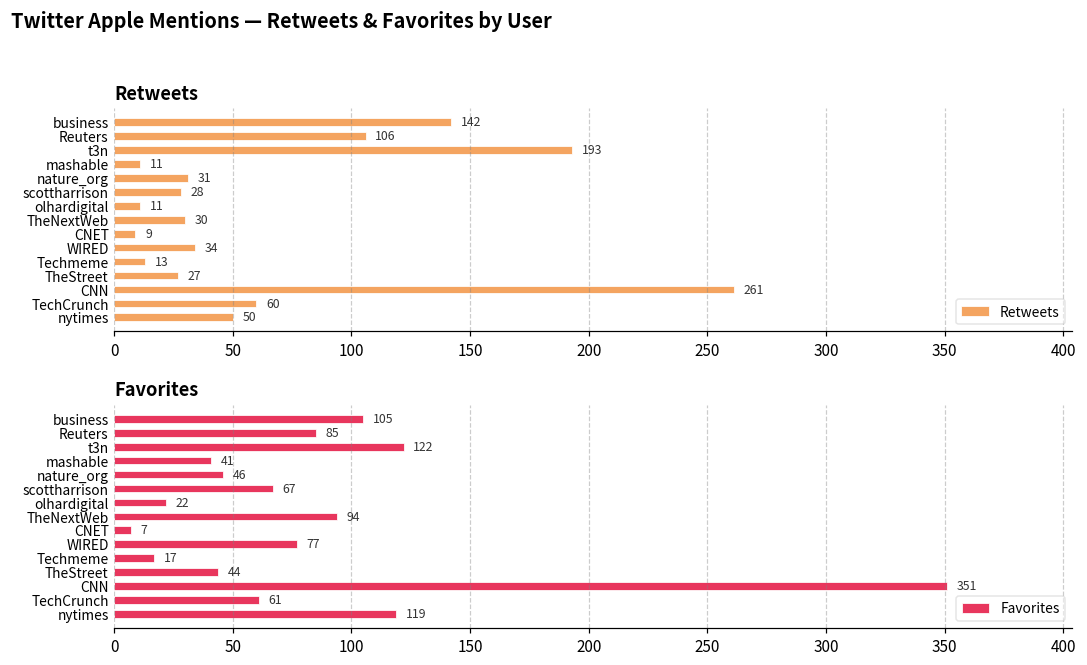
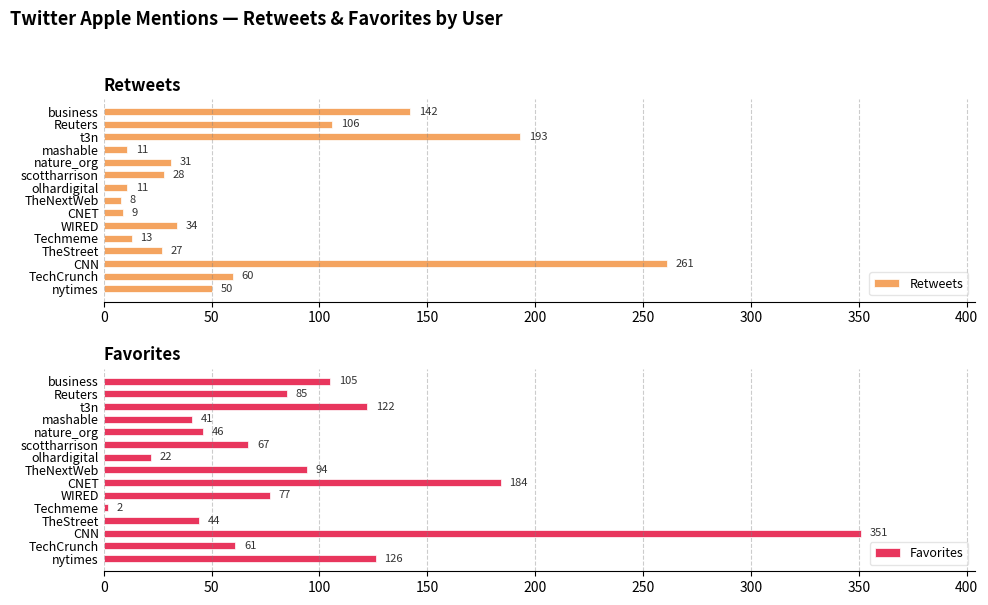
Retweets, TheNextWeb: 30 -> 8
Favorites, CNET: 7 -> 184
Favorites, Techmeme: 17 -> 2
Favorites, nytimes: 119 -> 126
